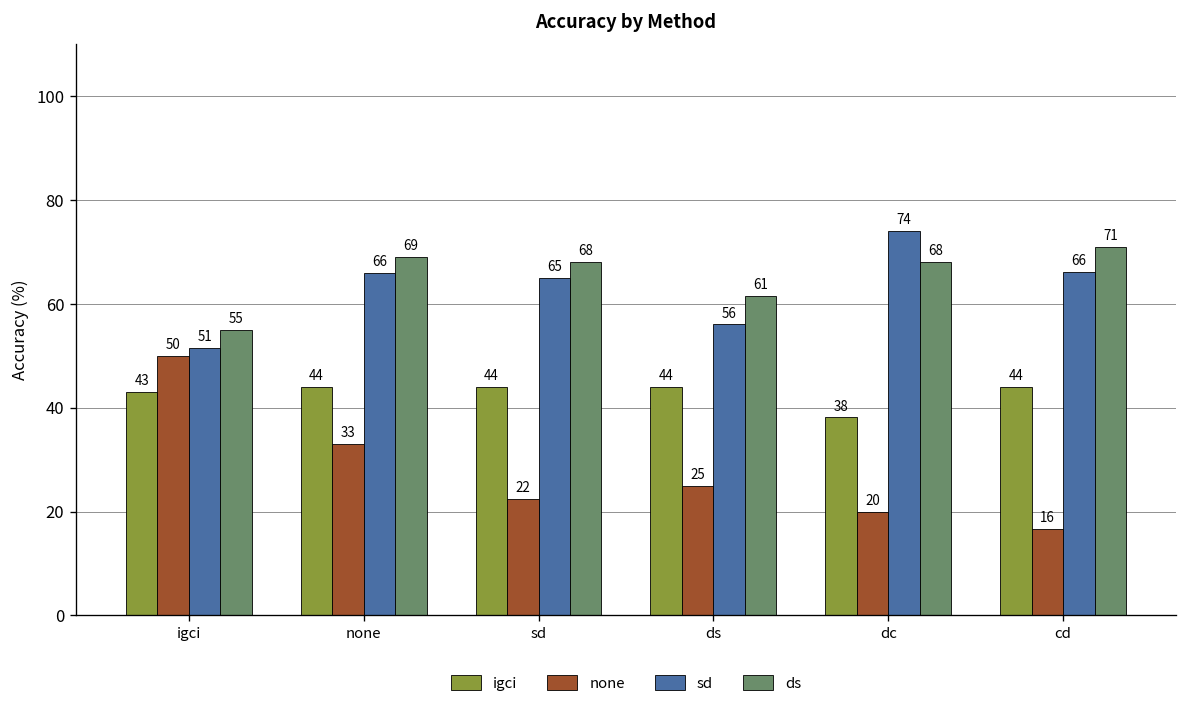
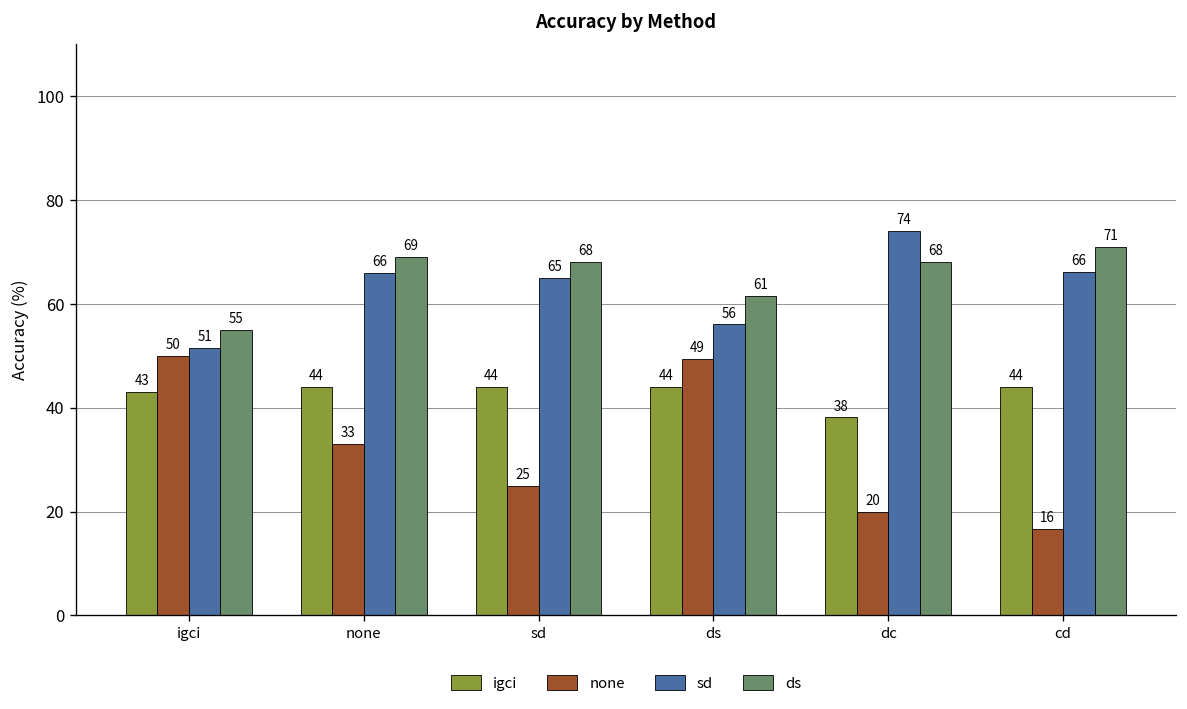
none, sd: 22 -> 25
none, ds: 25 -> 49
